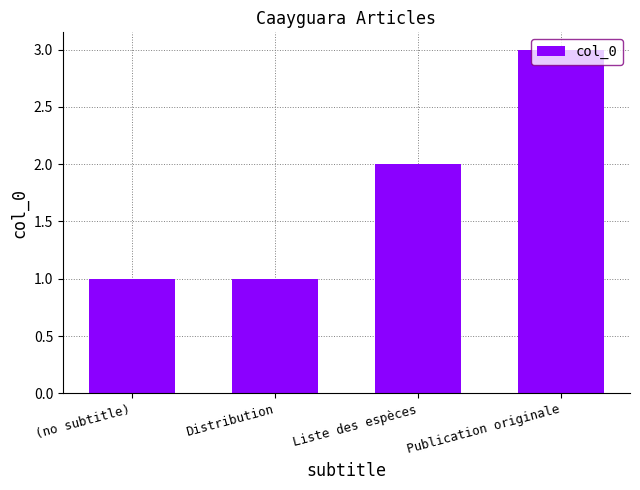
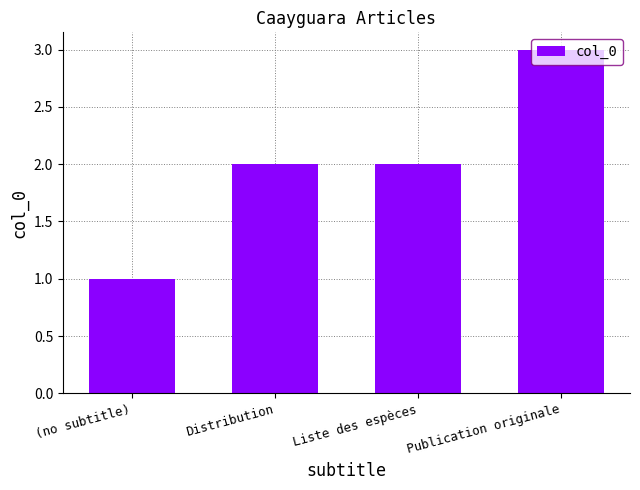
Distribution: 1 -> 2
